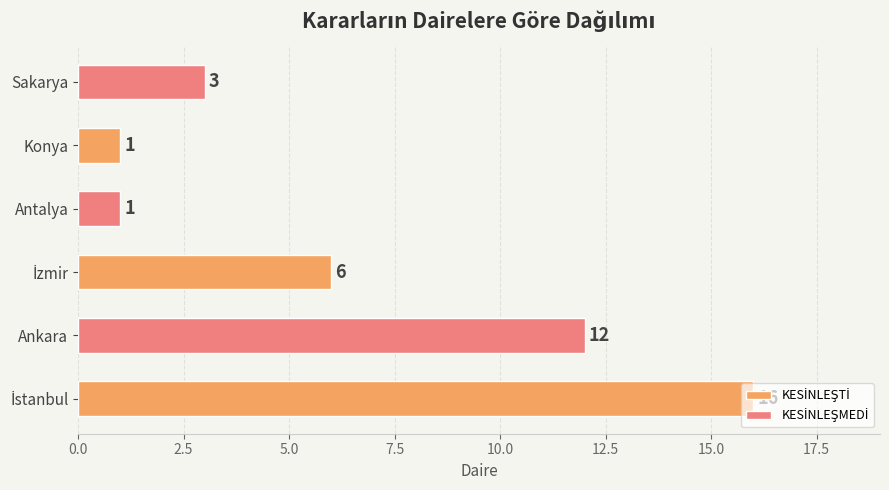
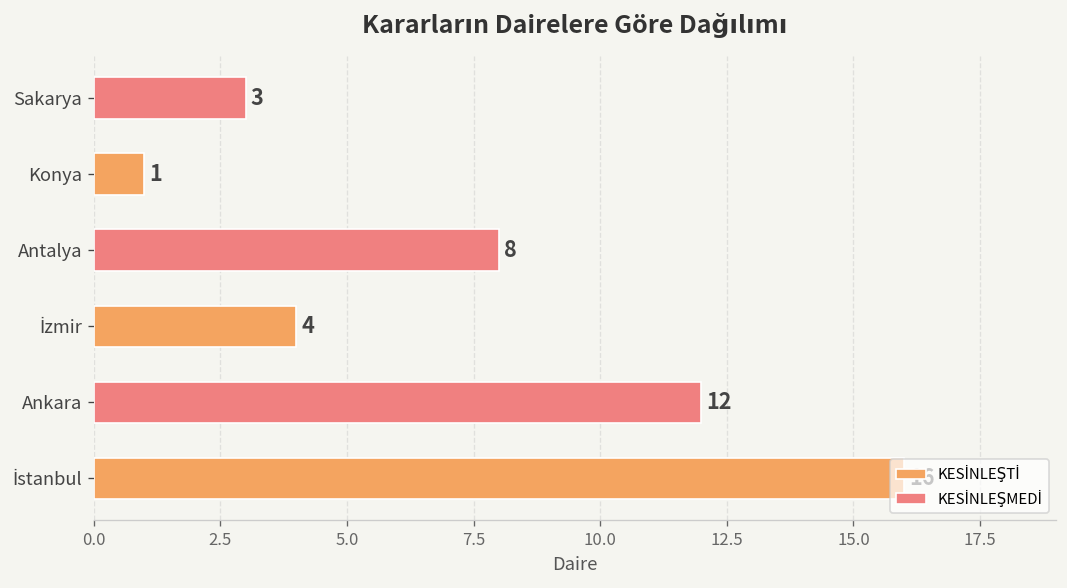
Antalya: 1 -> 8
İzmir: 6 -> 4
